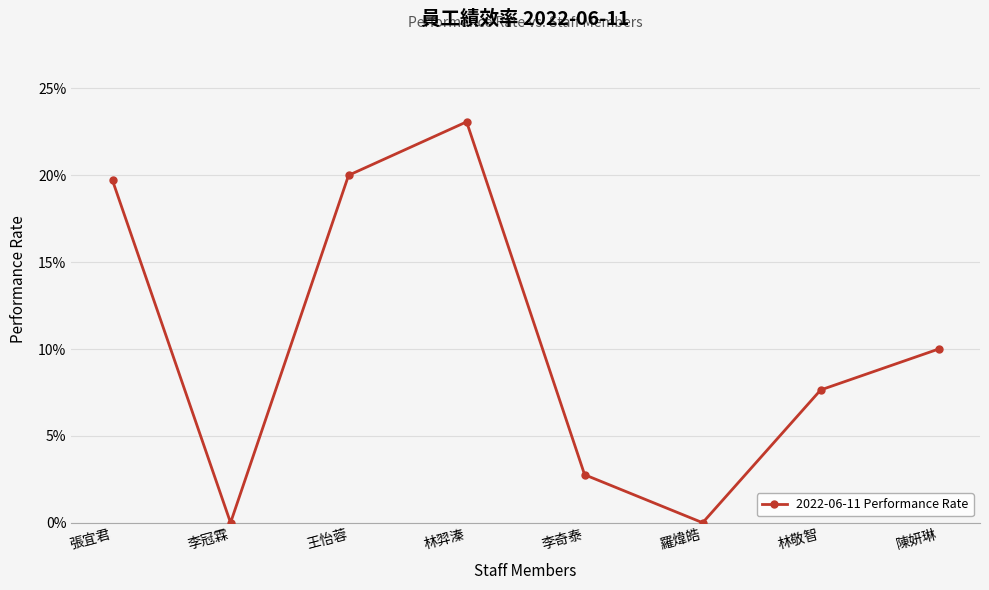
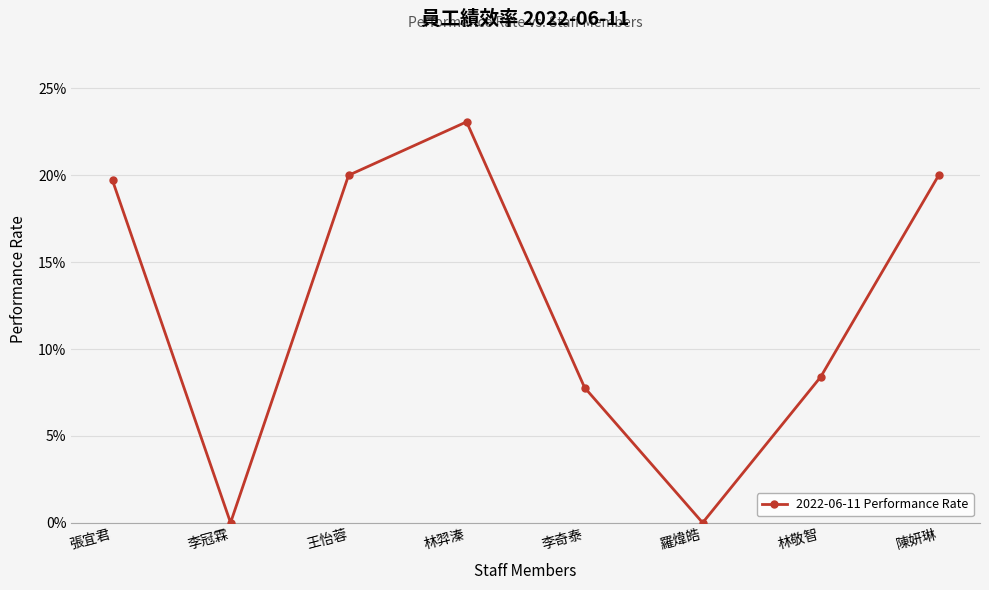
李奇泰: 2.8% -> 7.8%
林敬智: 7.6% -> 8.4%
陳妍琳: 10.0% -> 20.0%
